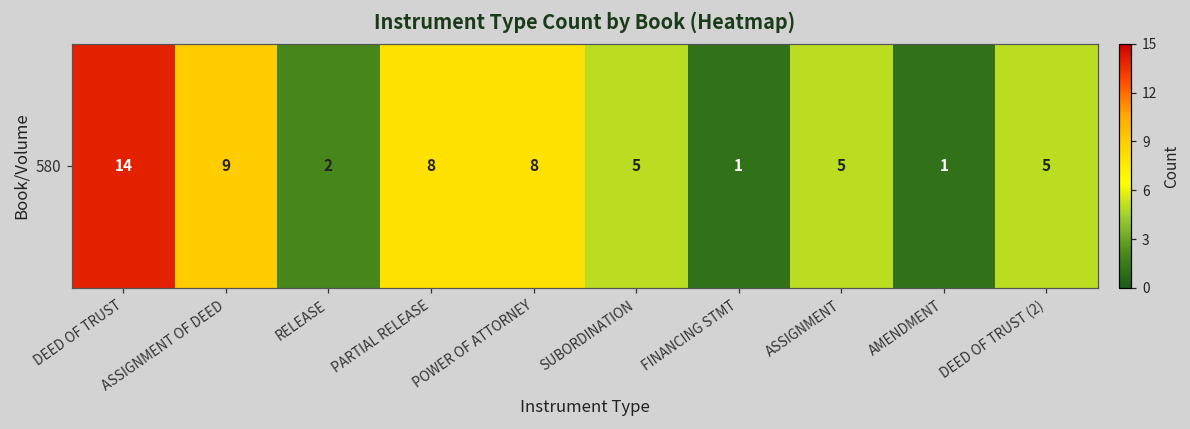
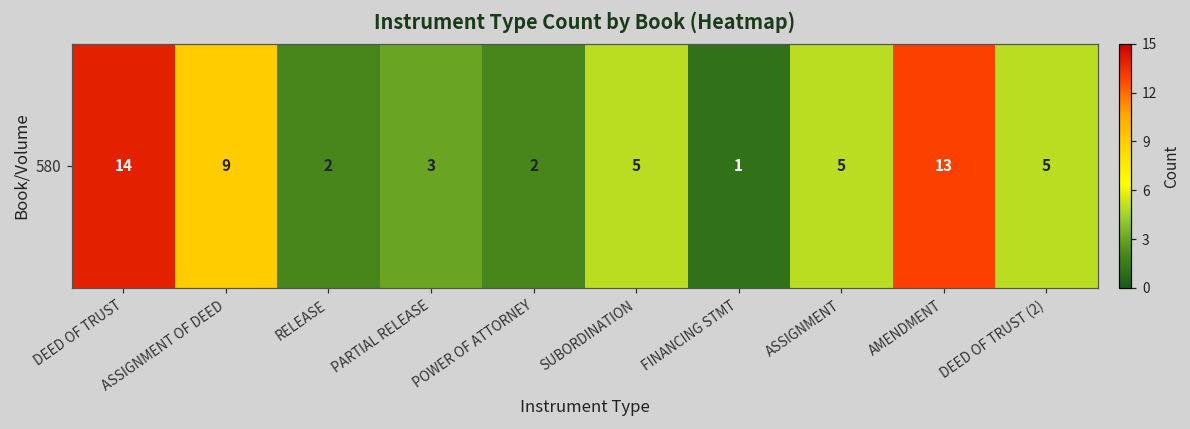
580, PARTIAL RELEASE: 8 -> 3
580, POWER OF ATTORNEY: 8 -> 2
580, AMENDMENT: 1 -> 13
